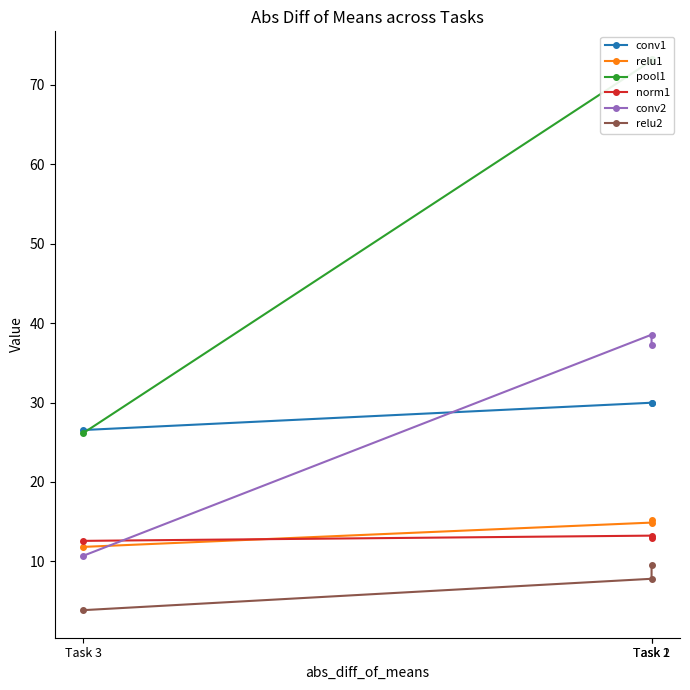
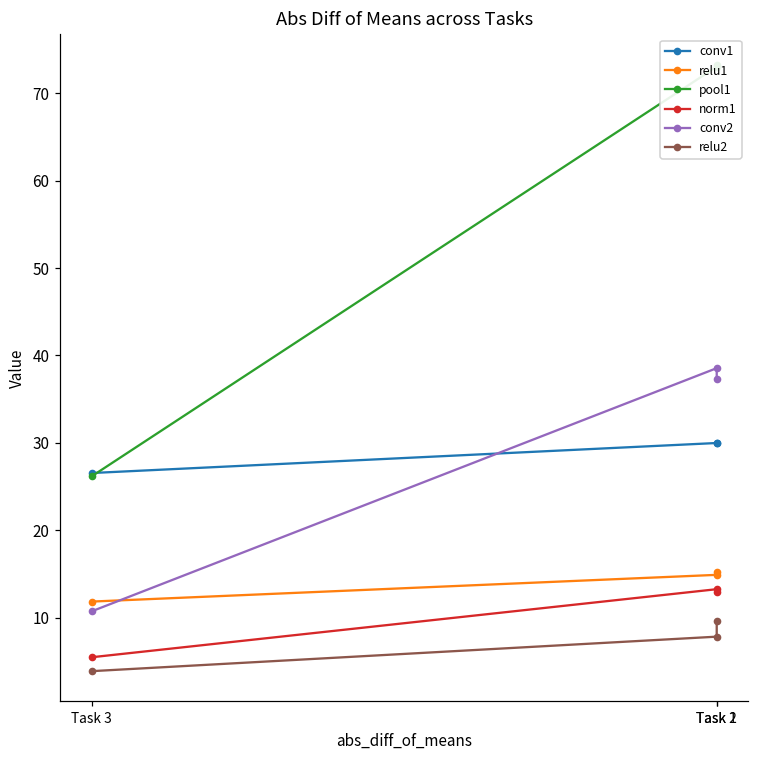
norm1, Task 3: 13 -> 5
